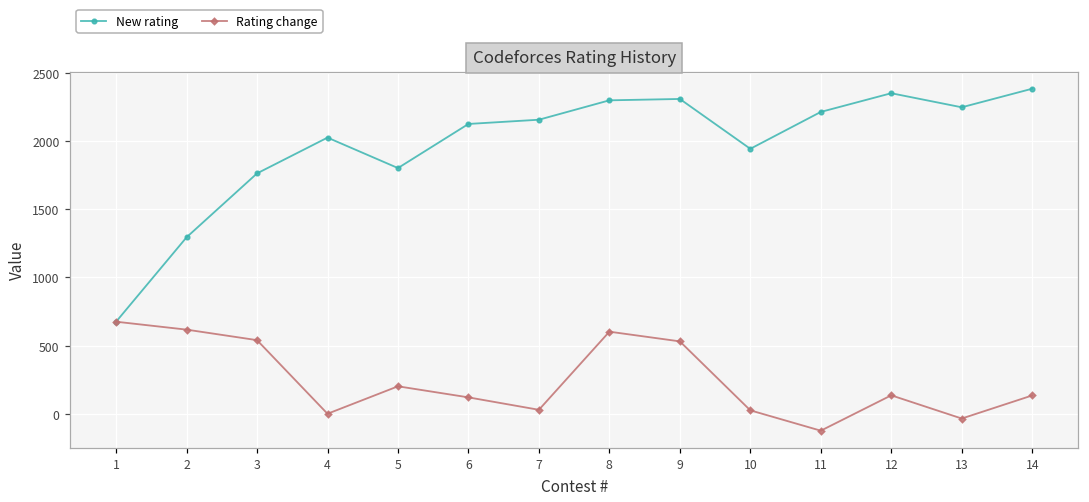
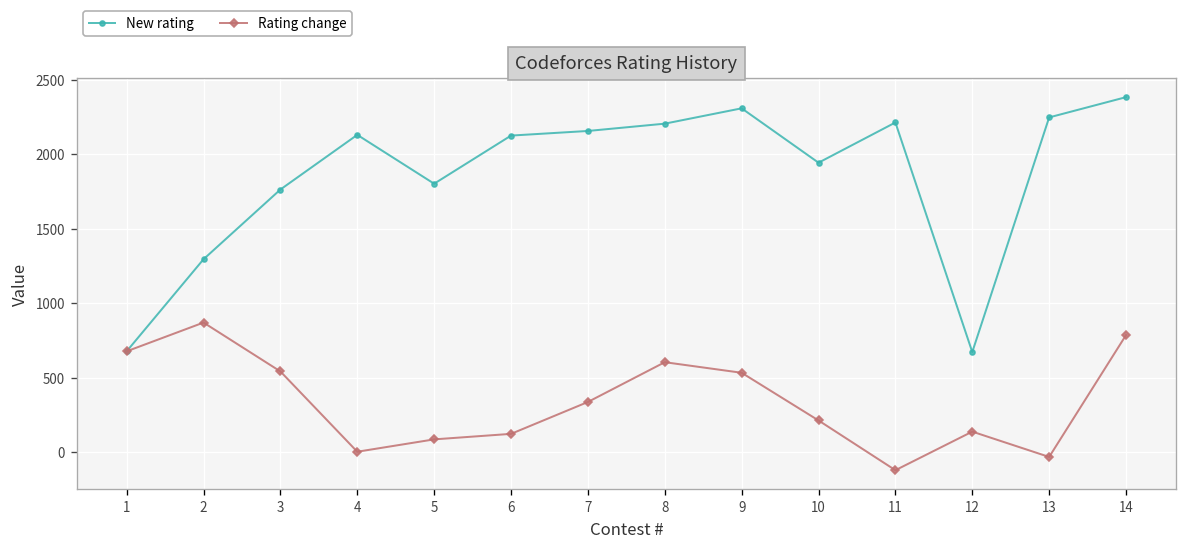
Rating change, 2: 620 -> 870
New rating, 4: 2020 -> 2130
Rating change, 5: 200 -> 90
Rating change, 7: 30 -> 340
New rating, 8: 2300 -> 2200
Rating change, 10: 30 -> 210
New rating, 12: 2350 -> 670
Rating change, 14: 140 -> 790
